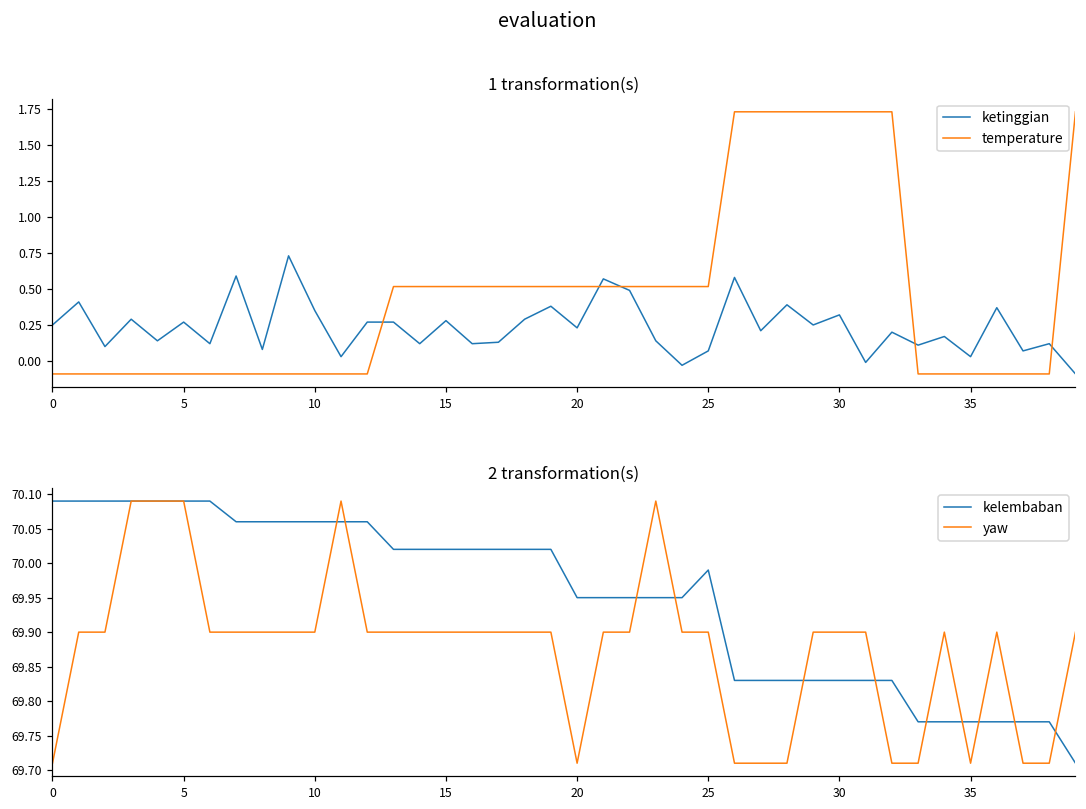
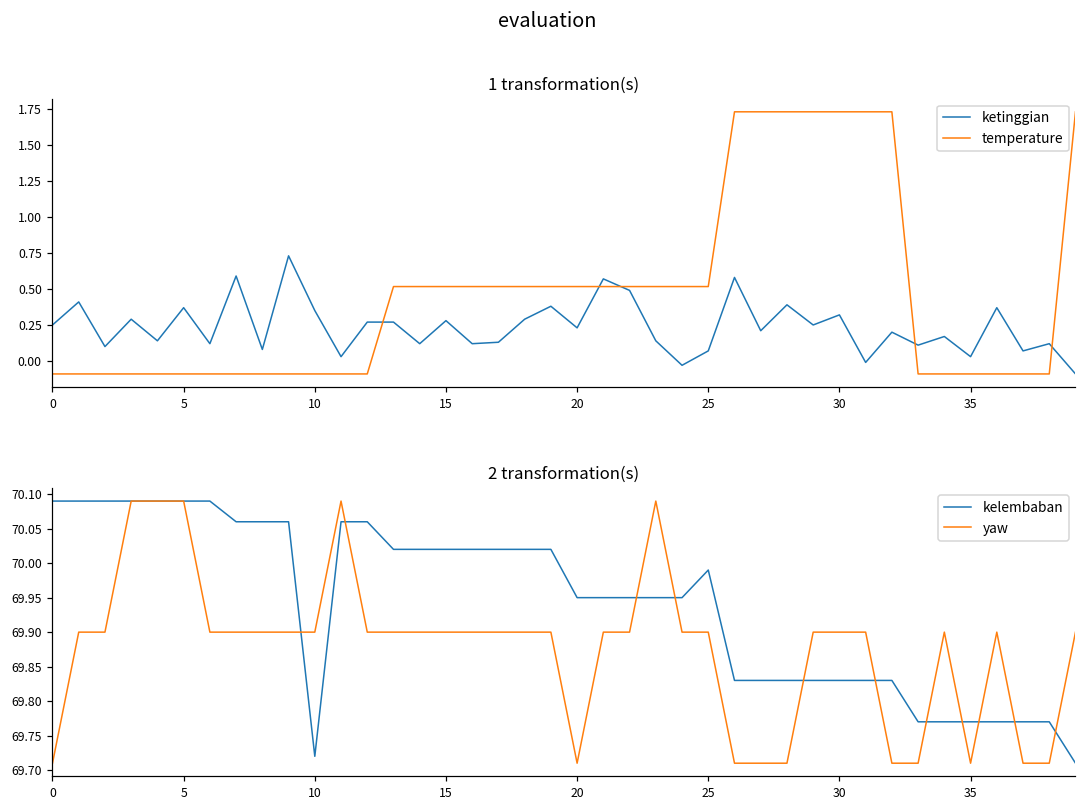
1 transformation(s), ketinggian, 5: 0.27 -> 0.37
2 transformation(s), kelembaban, 10: 70.06 -> 69.72
